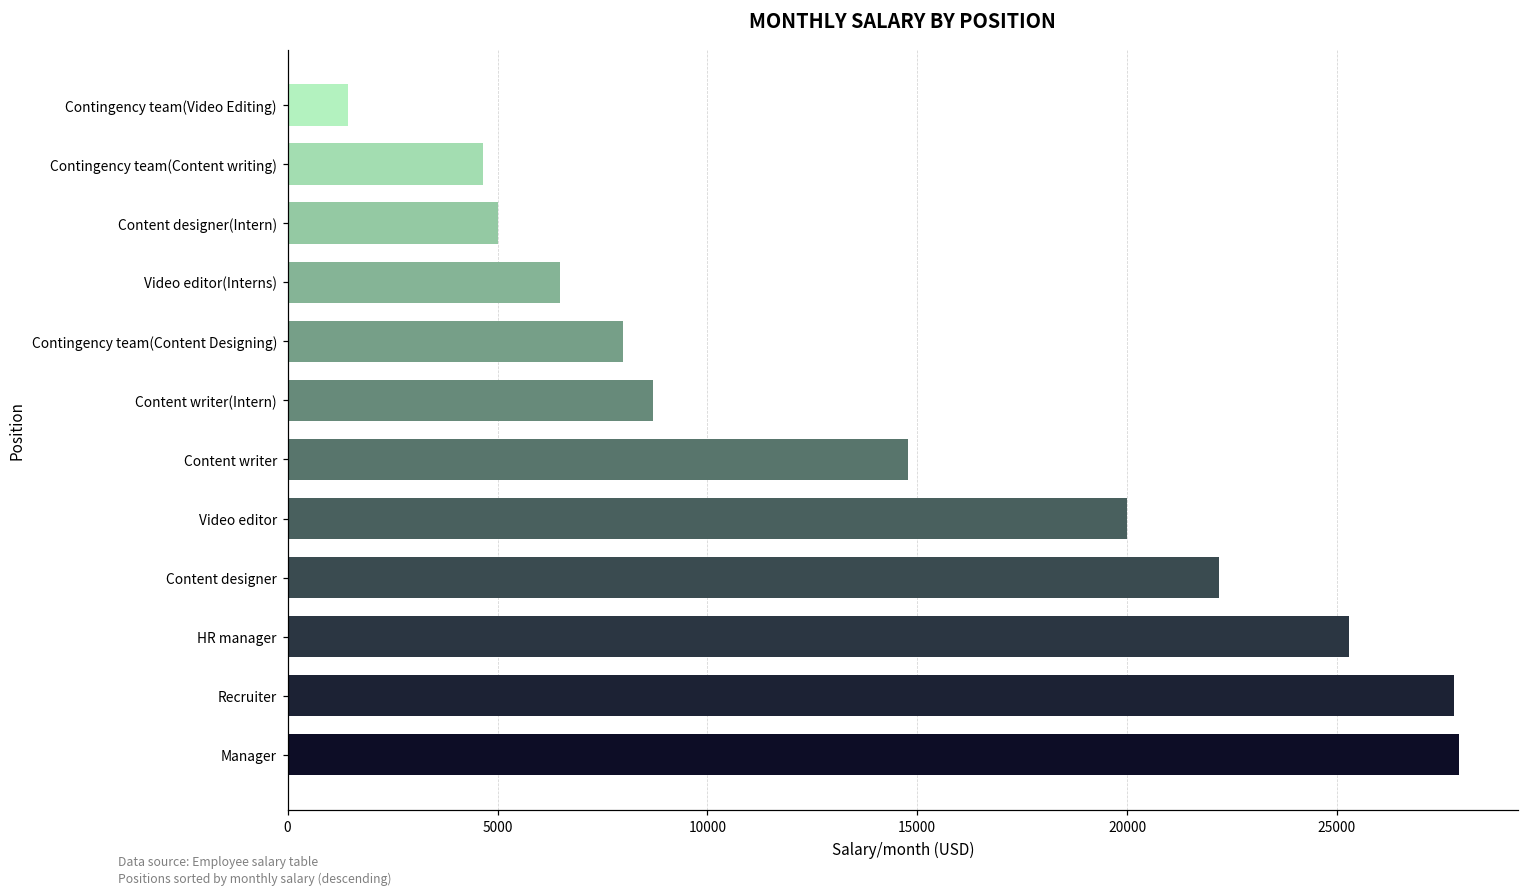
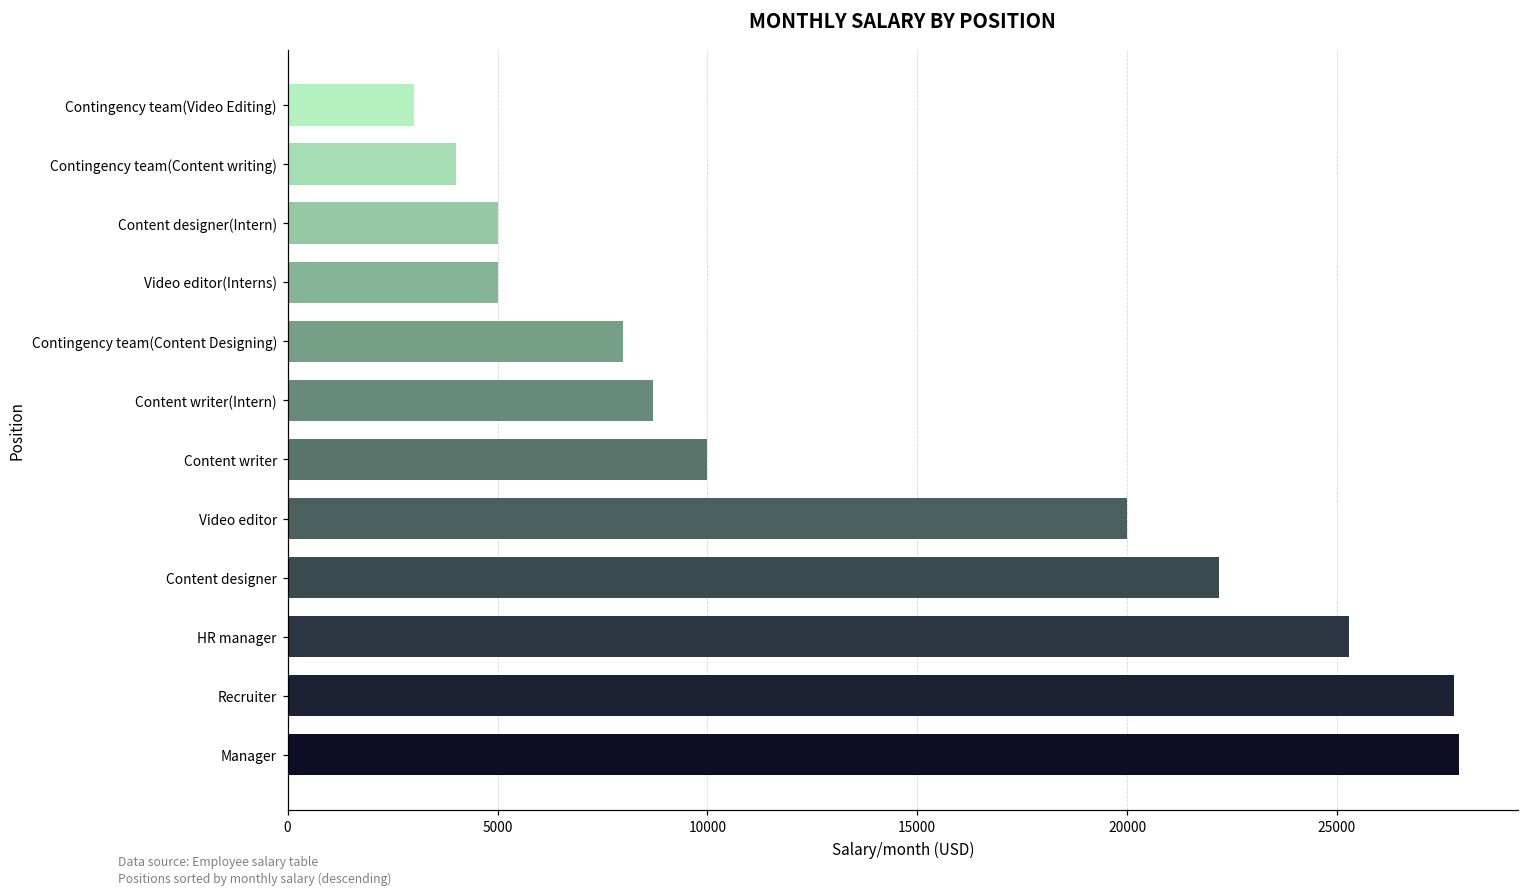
Contingency team(Video Editing): 1400 -> 3000
Contingency team(Content writing): 4600 -> 4000
Video editor(Interns): 6500 -> 5000
Content writer: 14800 -> 10000
